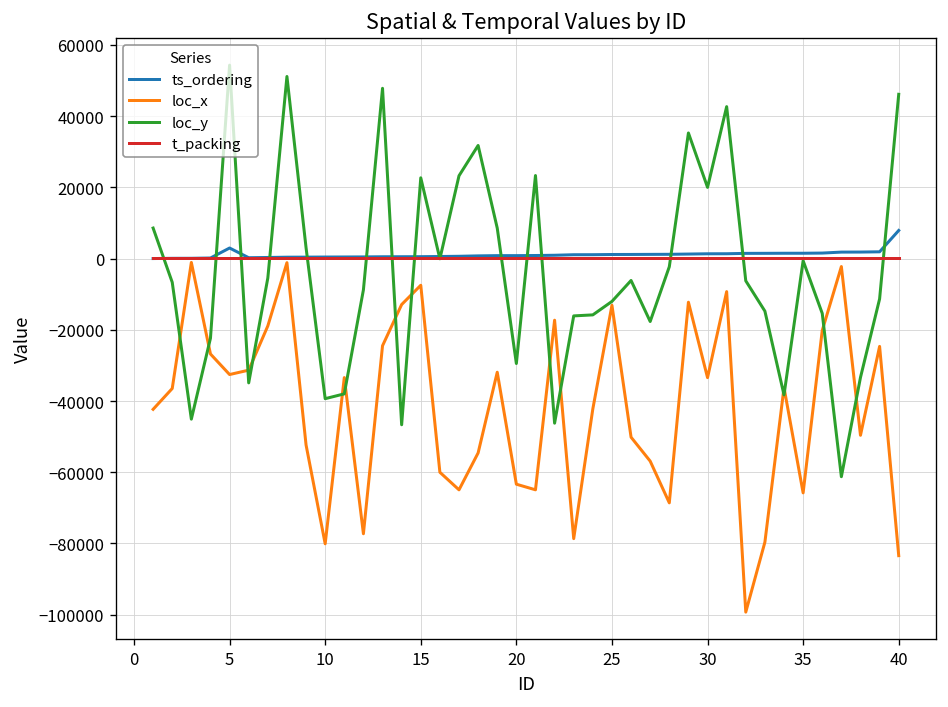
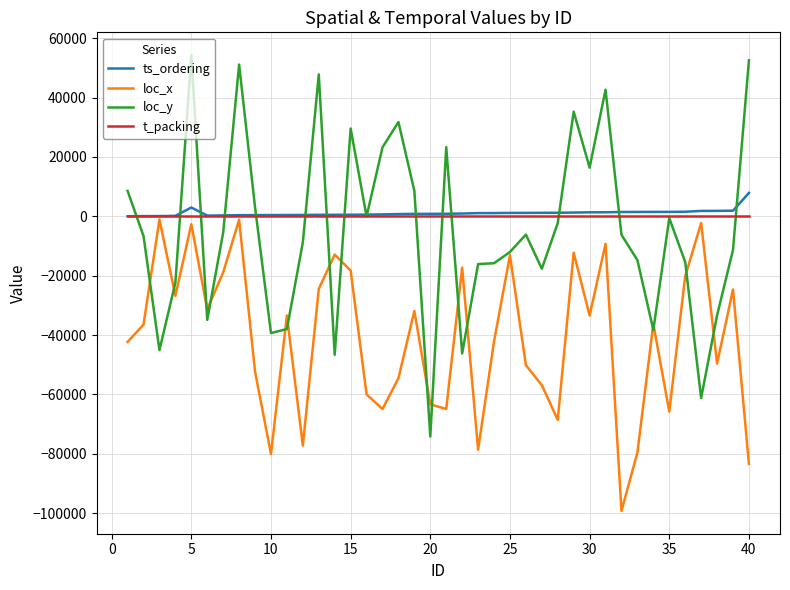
loc_x, 5: -33000 -> -3000
loc_x, 15: -7000 -> -18000
loc_y, 15: 23000 -> 30000
loc_y, 20: -29000 -> -74000
loc_y, 30: 20000 -> 16000
loc_y, 40: 46000 -> 53000
